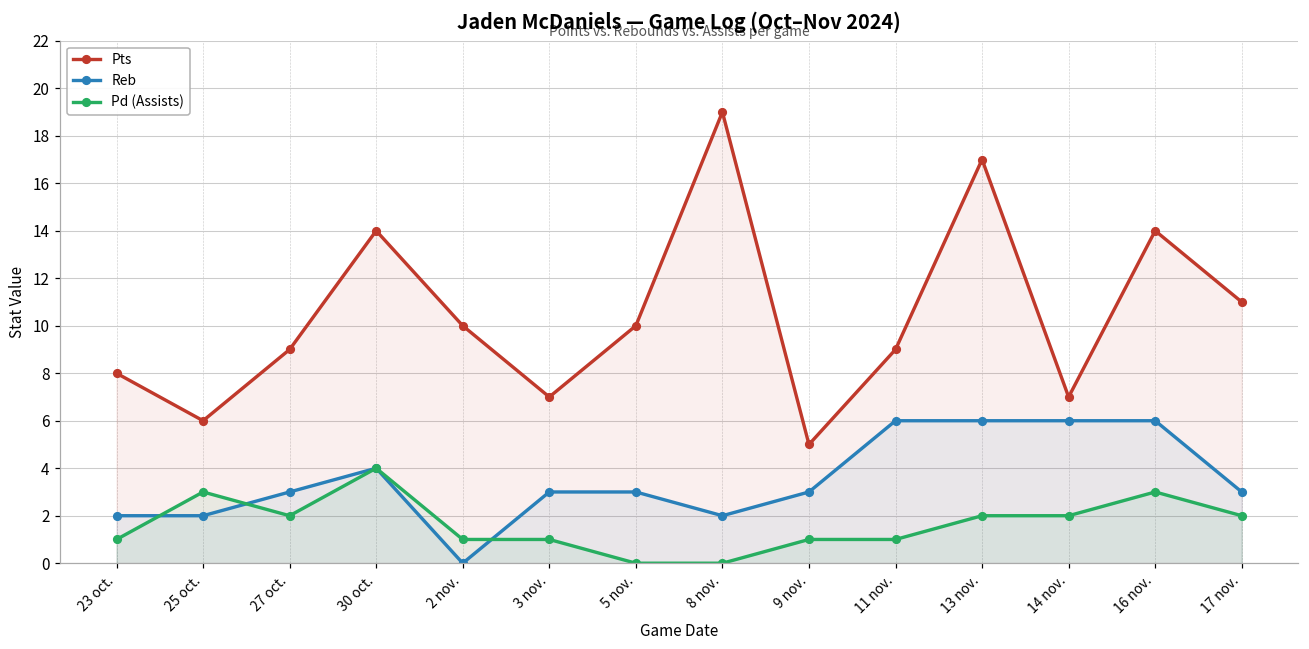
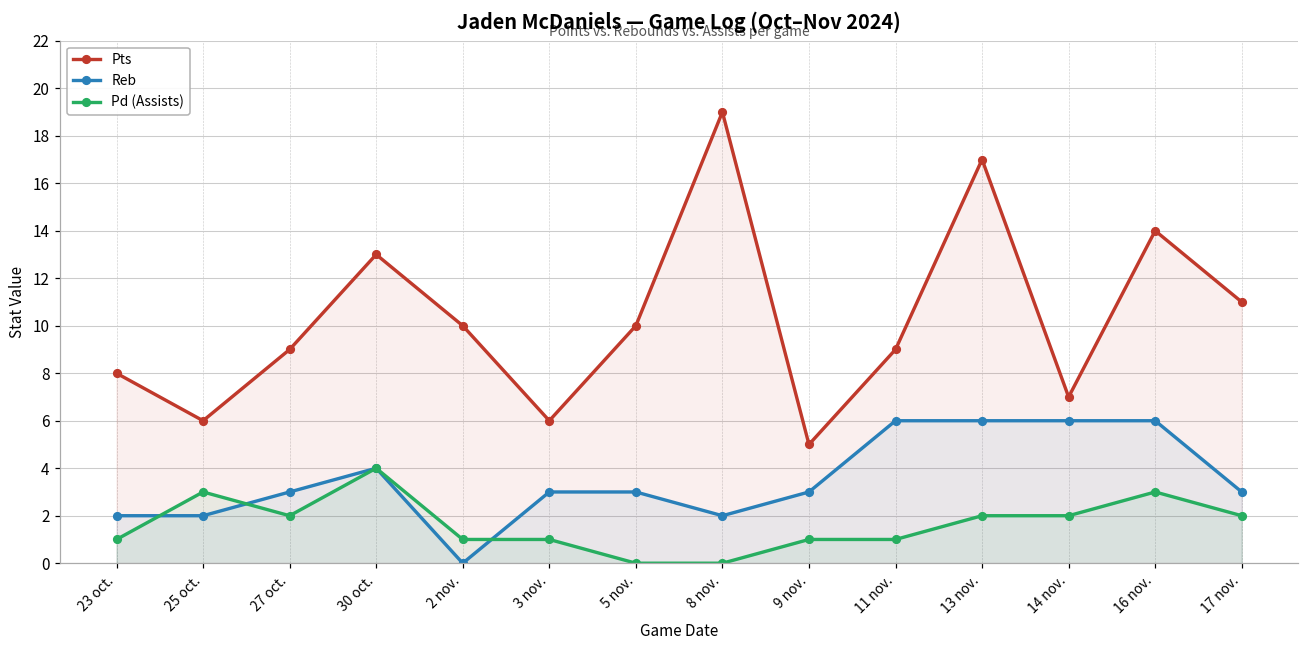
Pts, 30 oct.: 14 -> 13
Pts, 3 nov.: 7 -> 6
